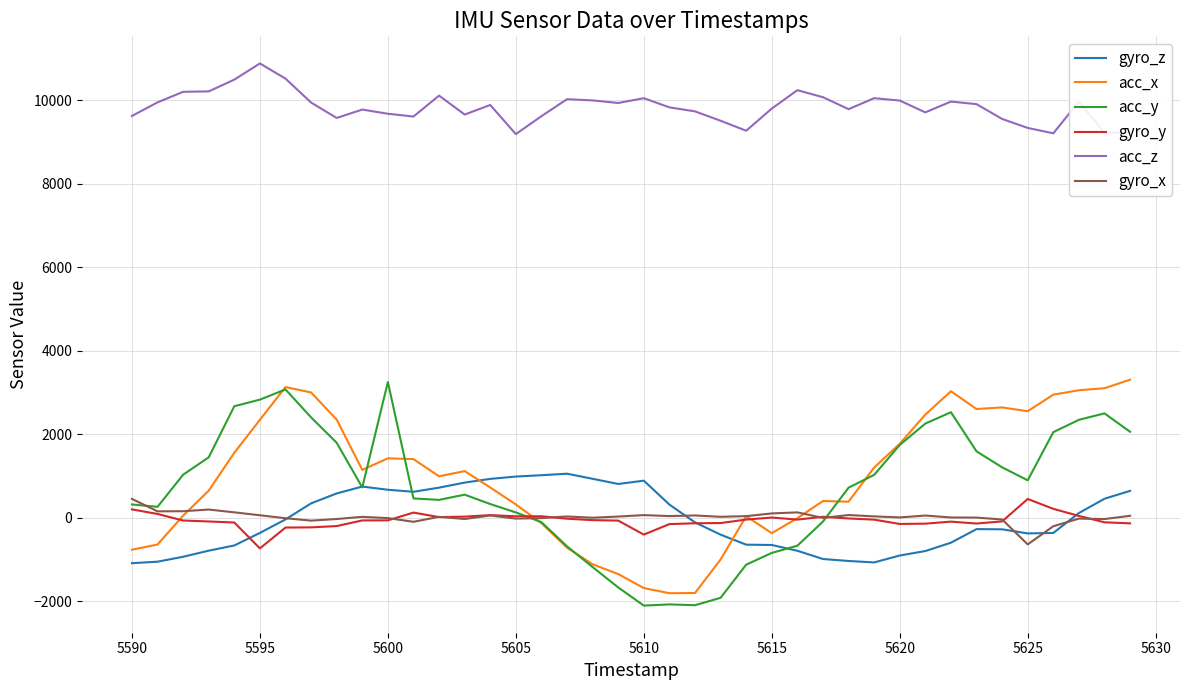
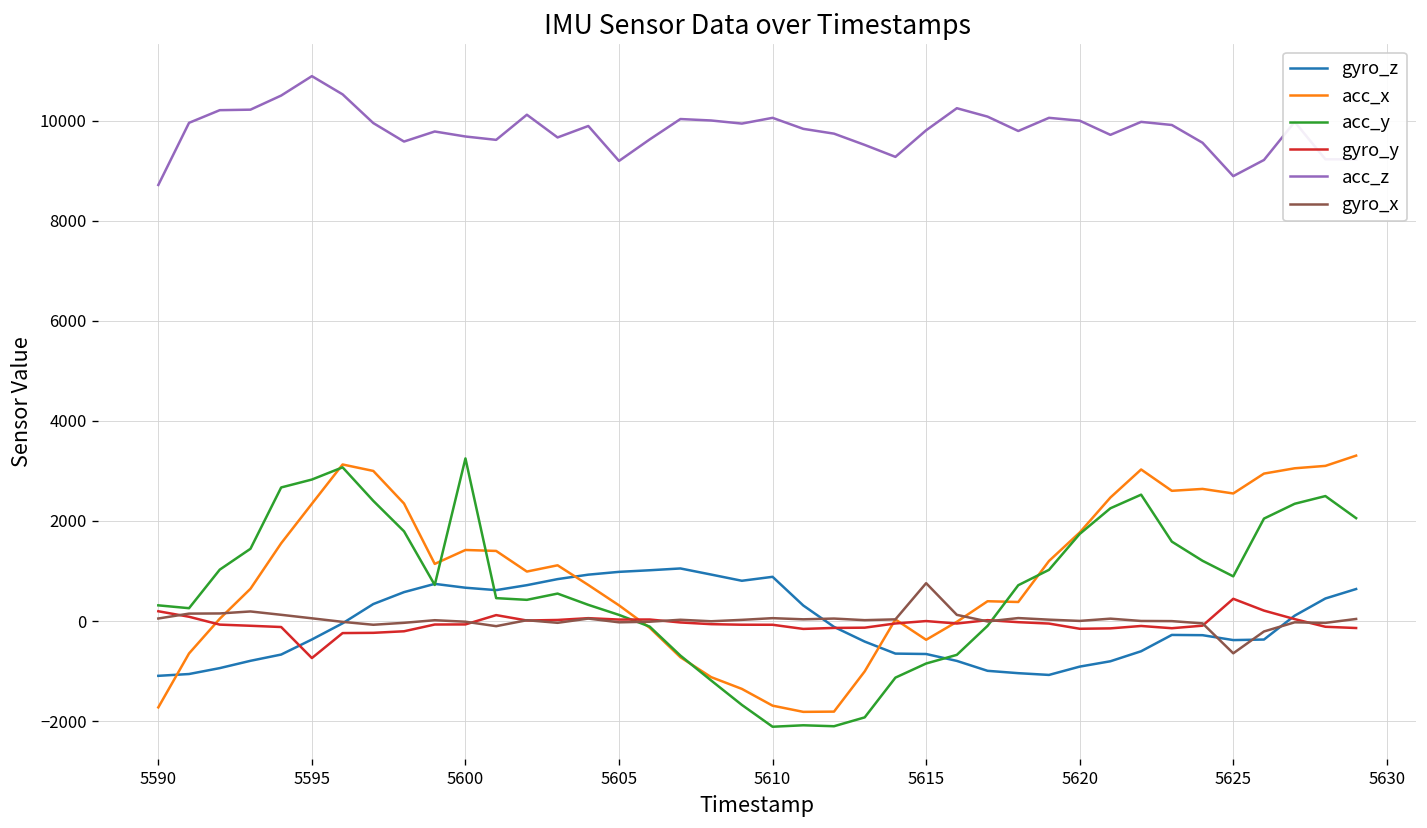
acc_x, 5590: -800 -> -1700
acc_z, 5590: 9600 -> 8700
gyro_x, 5590: 400 -> 100
gyro_y, 5610: -400 -> -100
gyro_x, 5615: 100 -> 800
acc_z, 5625: 9300 -> 8900
